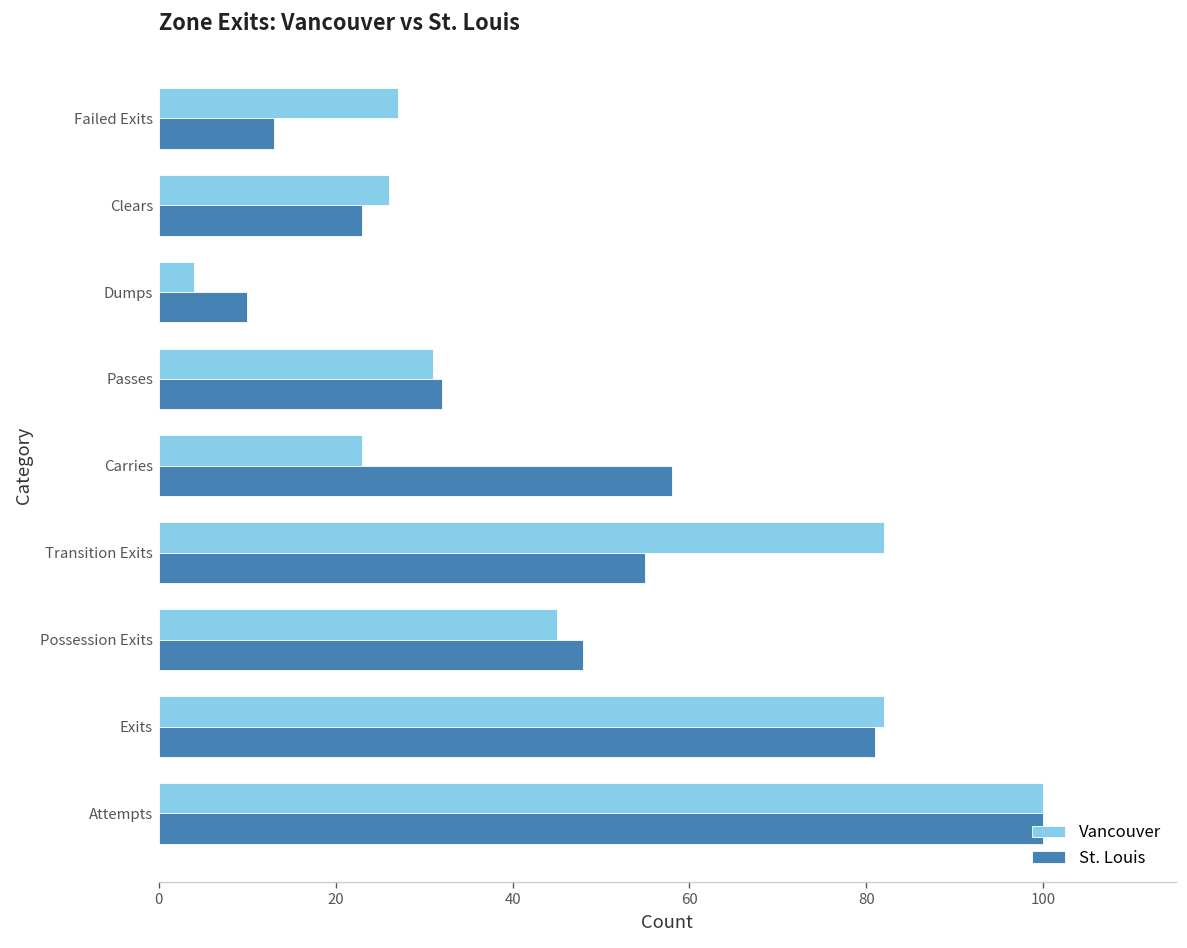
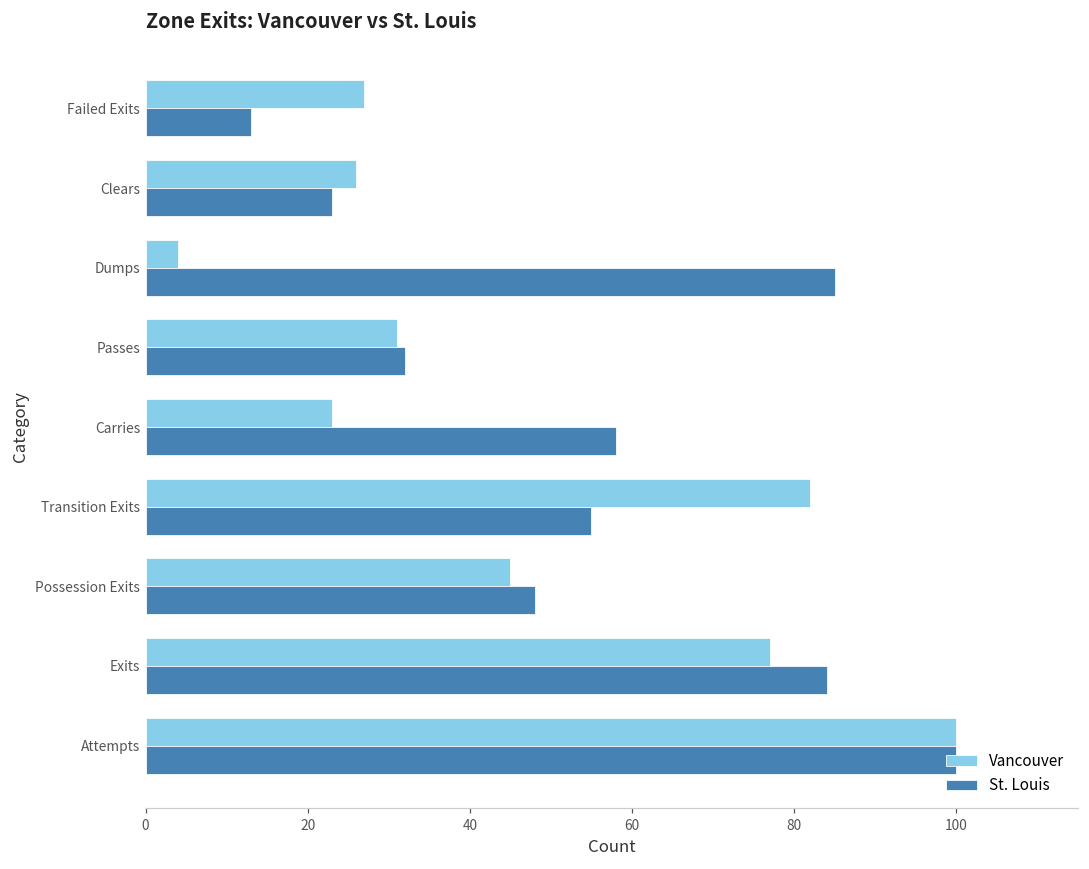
St. Louis, Dumps: 10 -> 85
Vancouver, Exits: 82 -> 77
St. Louis, Exits: 81 -> 84
